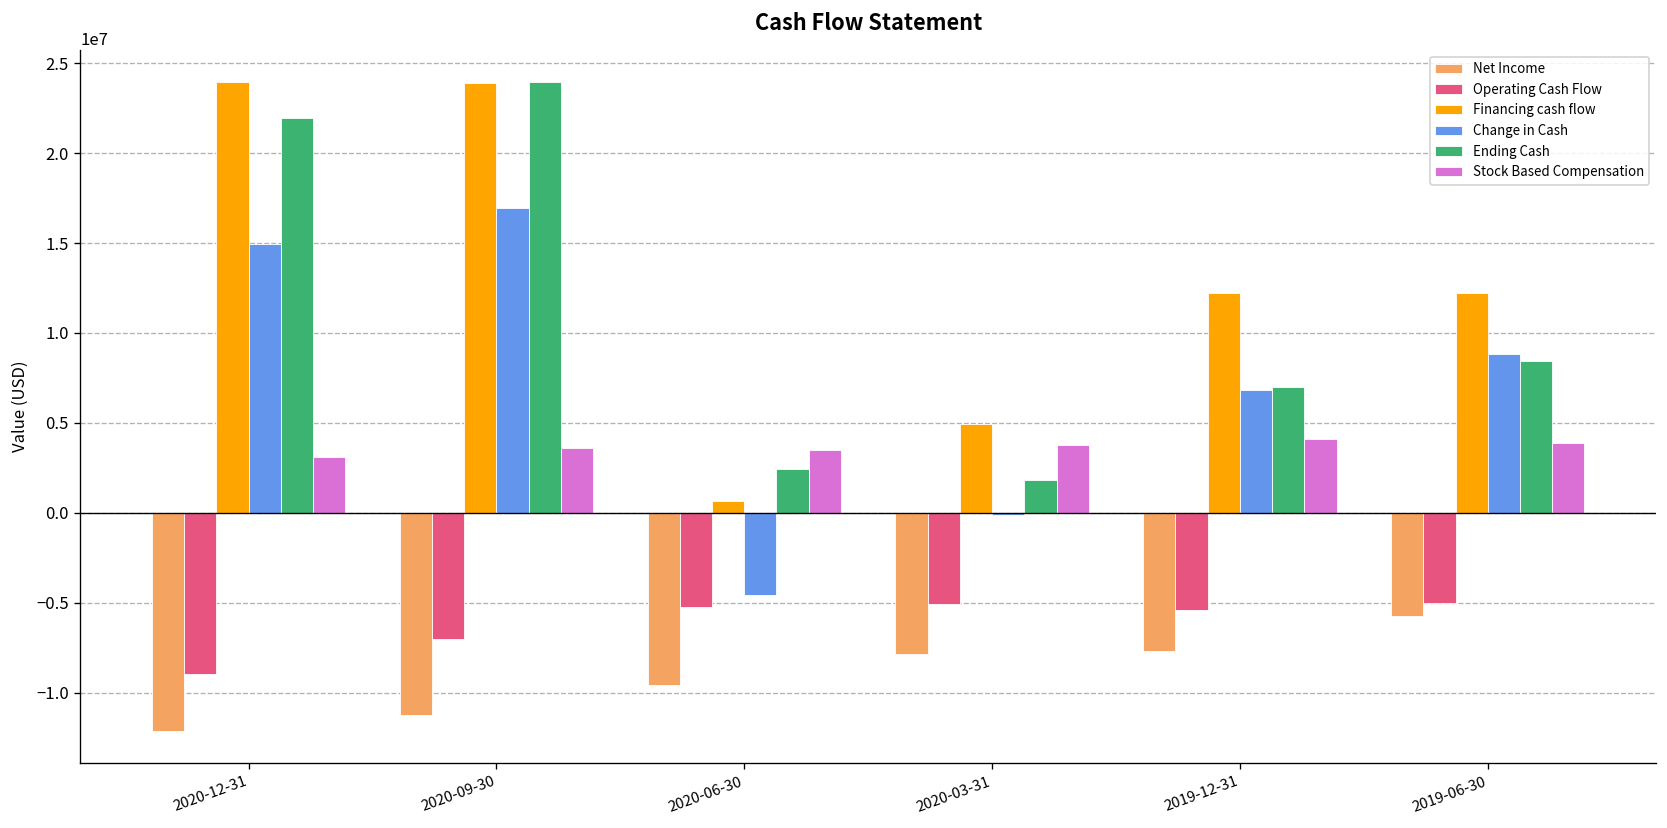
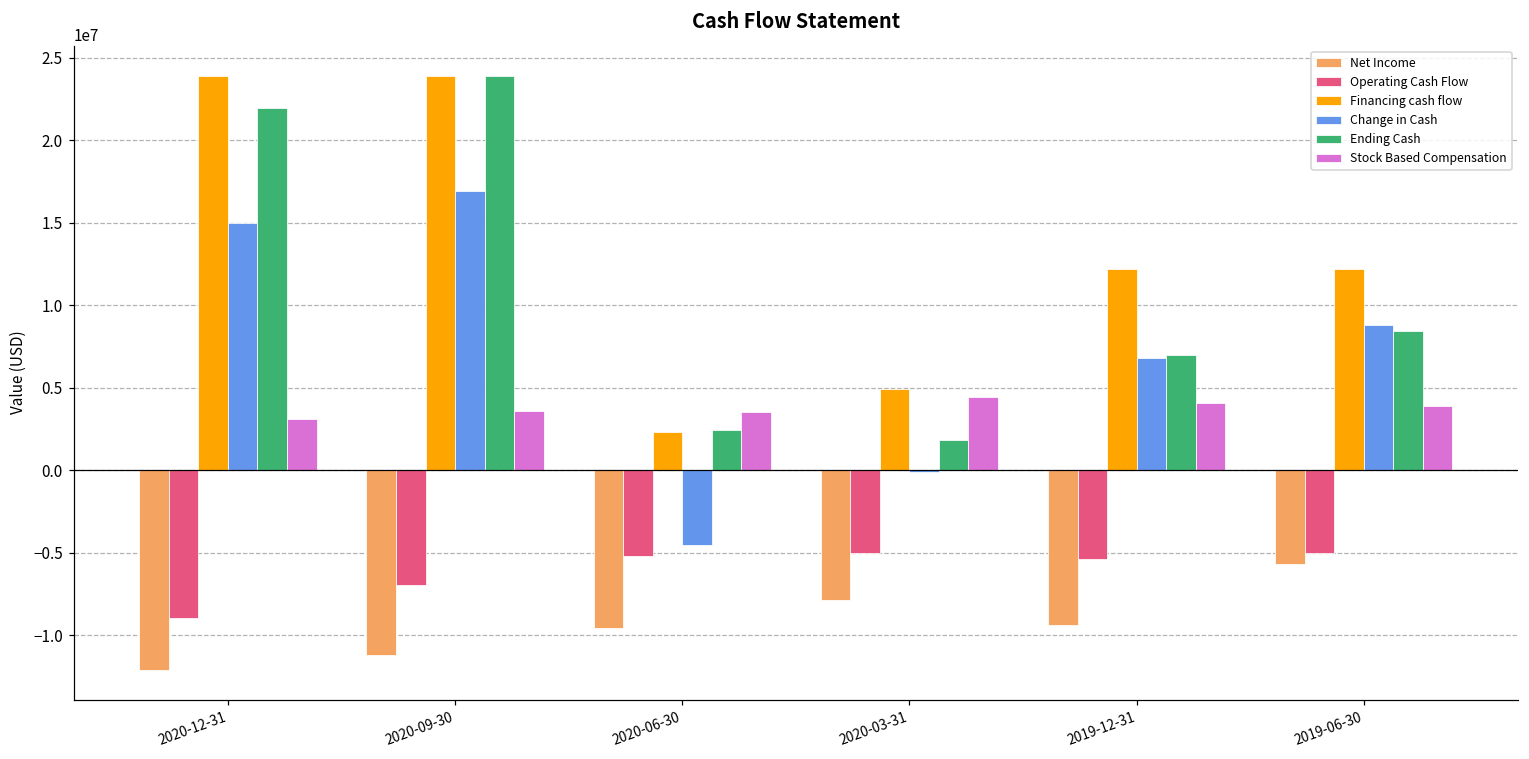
Financing cash flow, 2020-06-30: 600000 -> 2300000
Stock Based Compensation, 2020-03-31: 3800000 -> 4400000
Net Income, 2019-12-31: -7700000 -> -9400000
